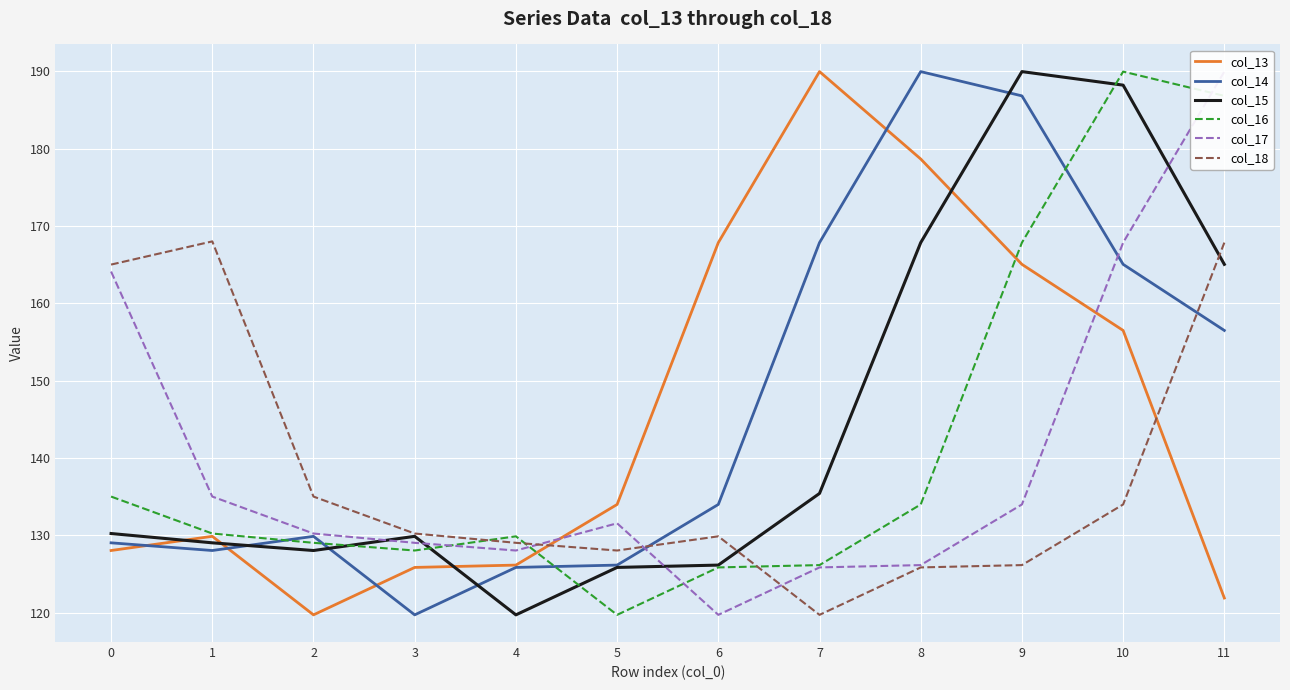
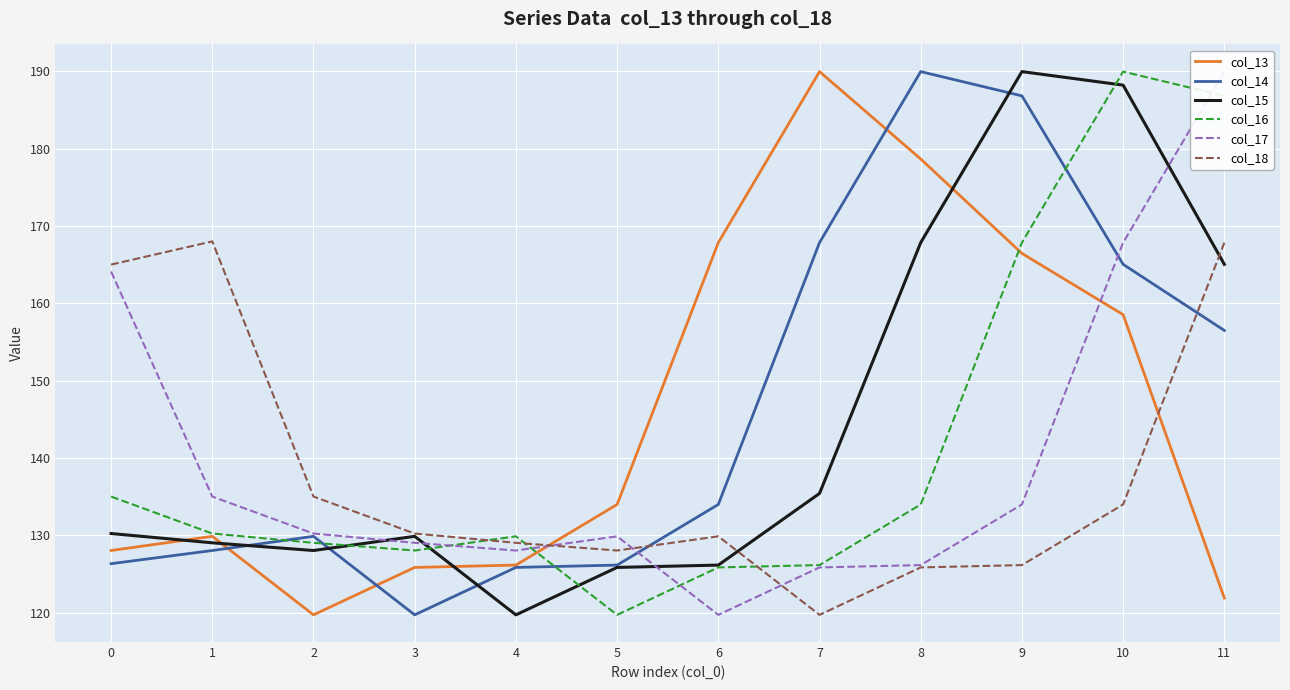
col_14, 0: 129 -> 126
col_17, 5: 132 -> 130
col_13, 9: 165 -> 166
col_13, 10: 156 -> 159
